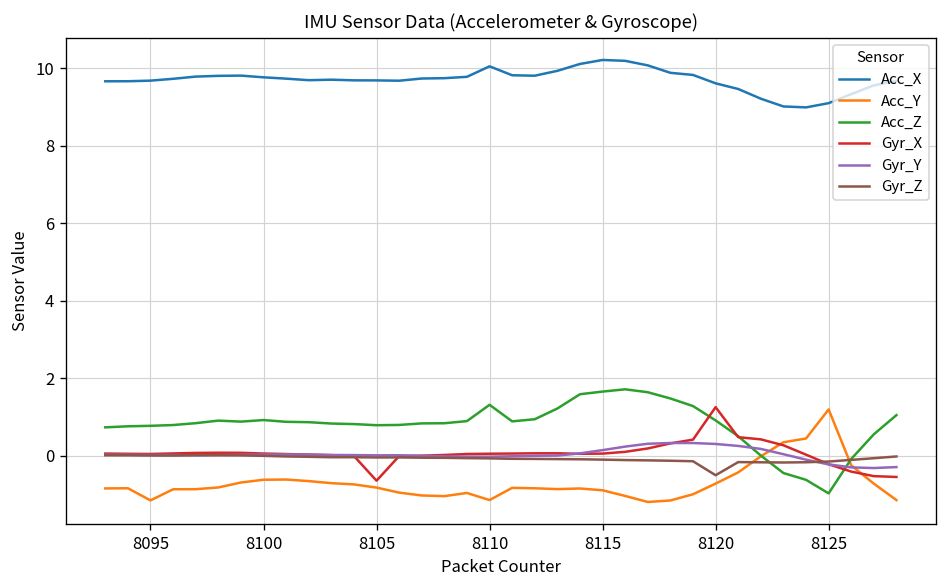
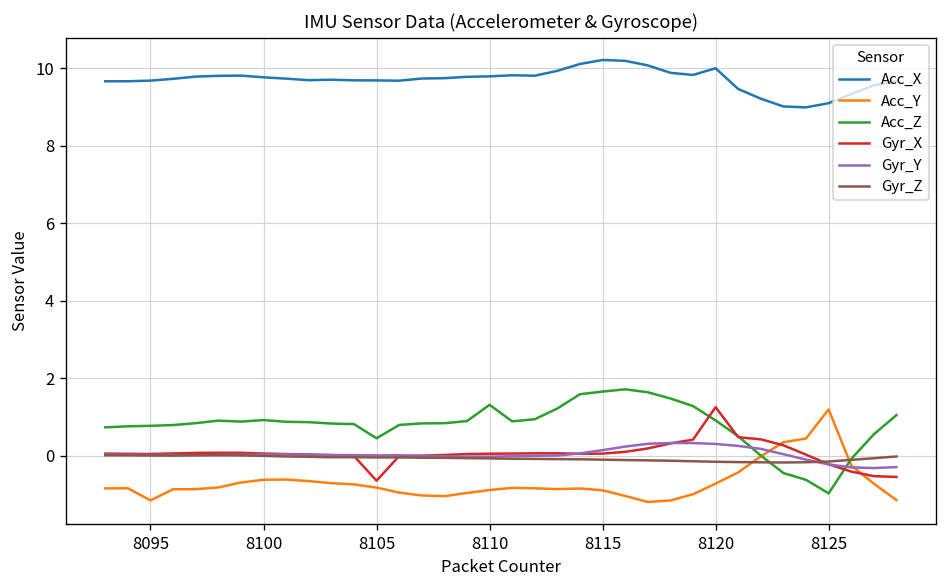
Acc_Z, 8105: 0.8 -> 0.5
Acc_X, 8110: 10.0 -> 9.8
Acc_Y, 8110: -1.1 -> -0.9
Acc_X, 8120: 9.6 -> 10.0
Gyr_Z, 8120: -0.5 -> -0.2
